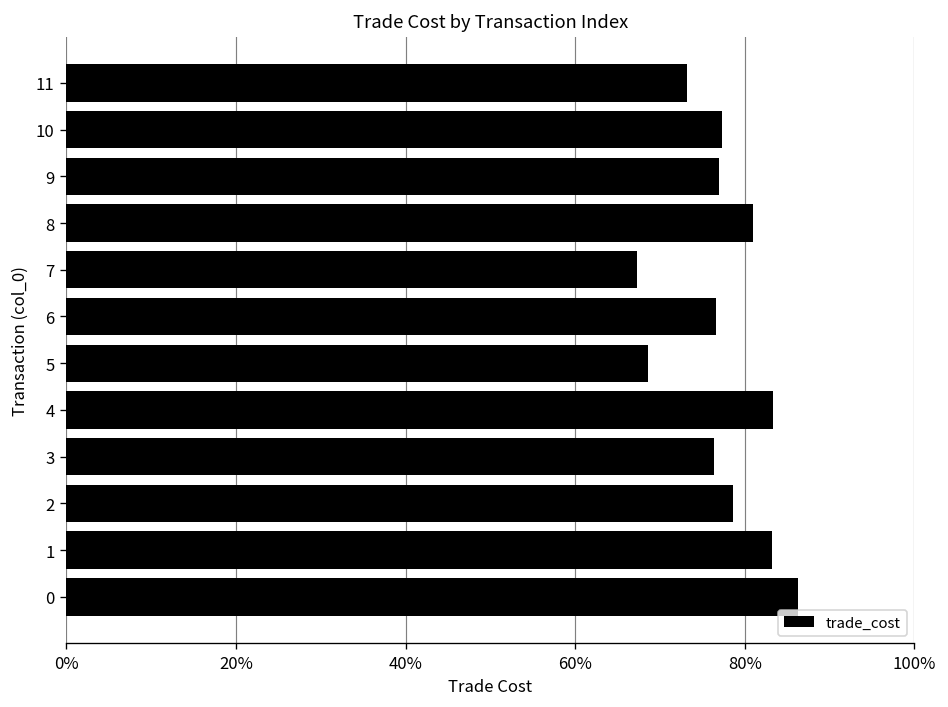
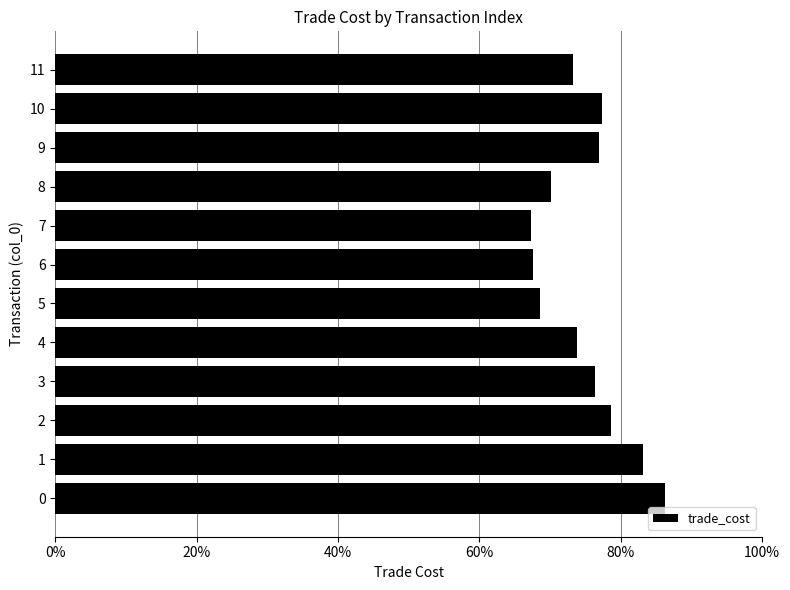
8: 81% -> 70%
6: 77% -> 68%
4: 83% -> 74%
